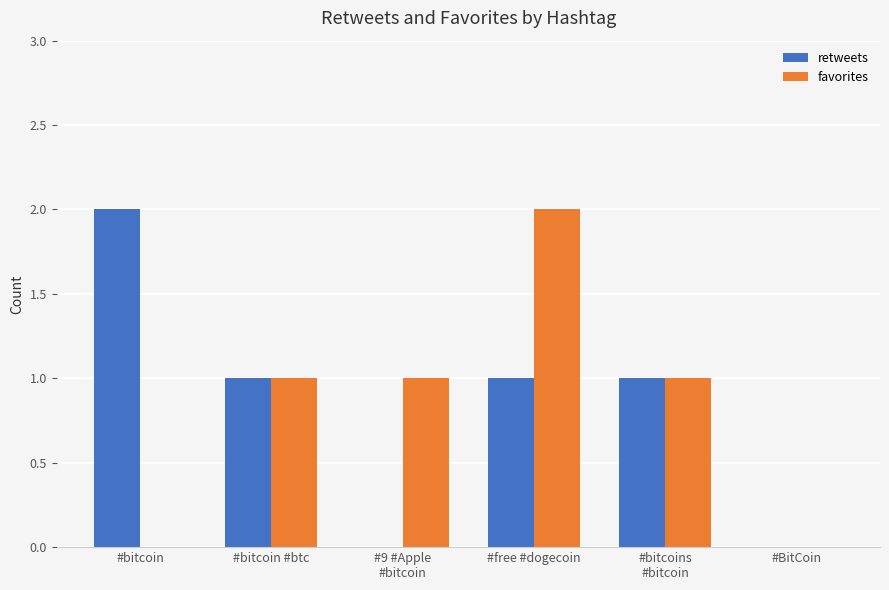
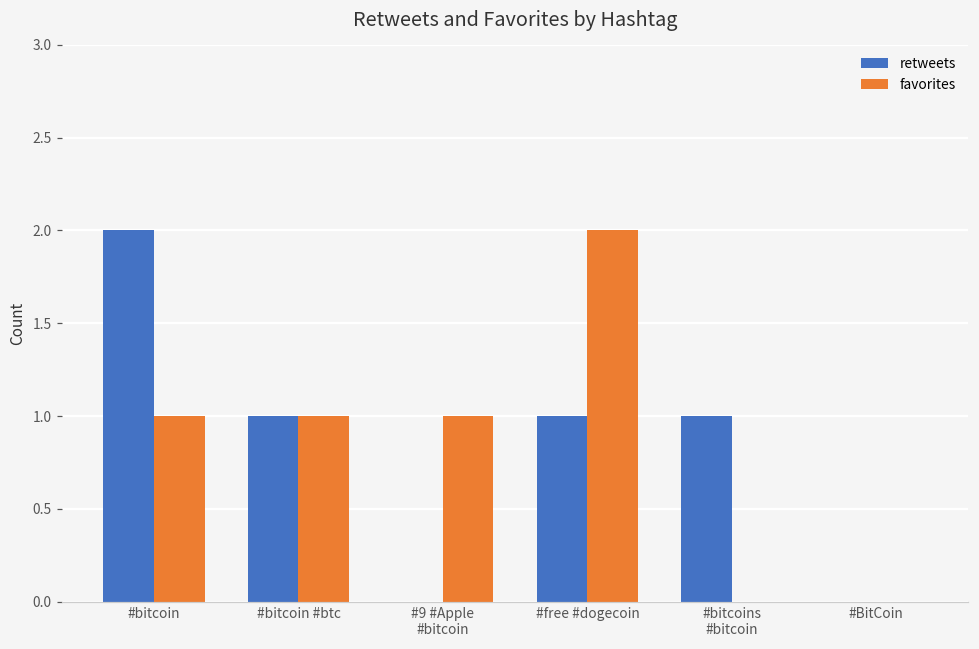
favorites, #bitcoin: 0 -> 1
favorites, #bitcoins #bitcoin: 1 -> 0
